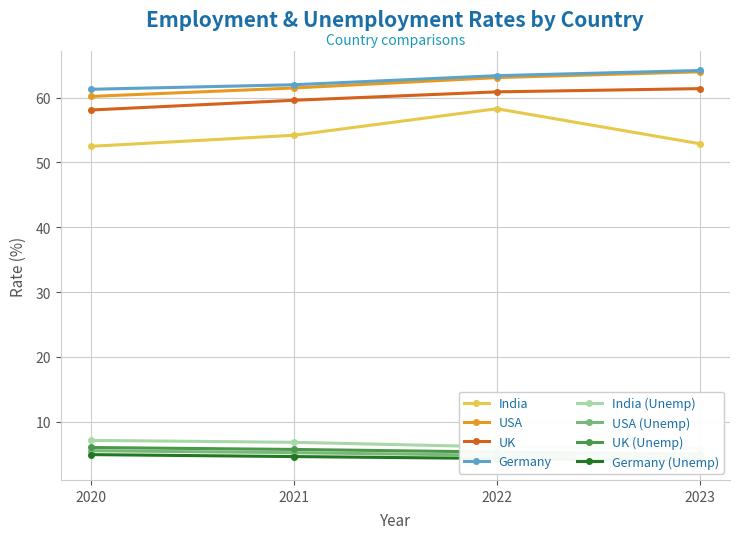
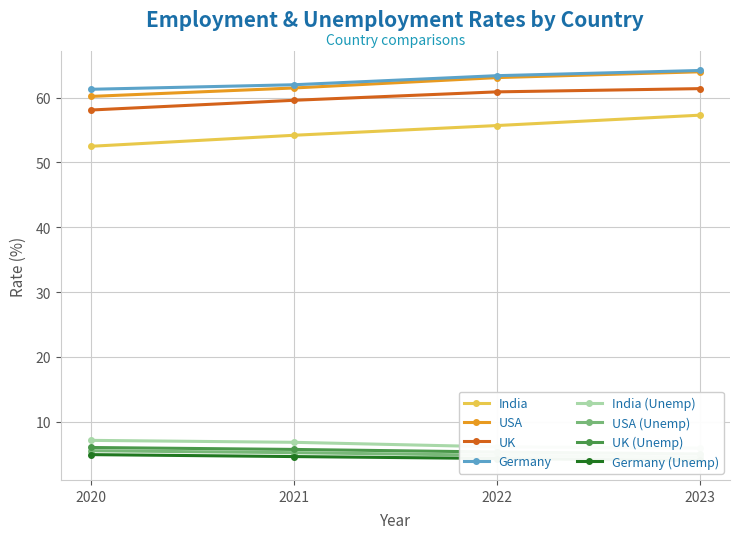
India, 2022: 58 -> 56
India, 2023: 53 -> 57
